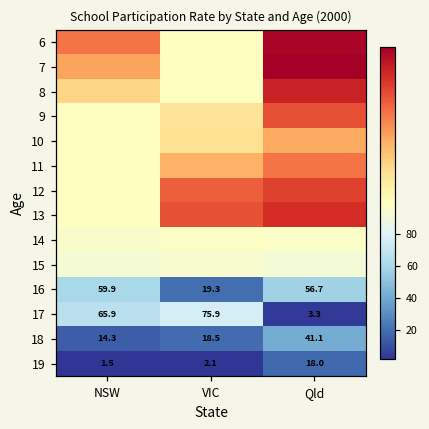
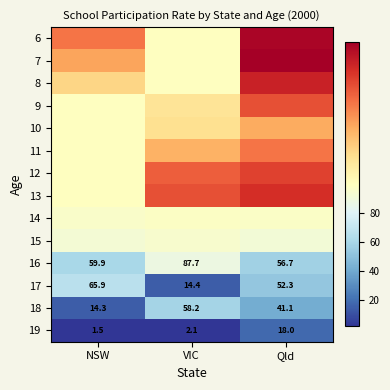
16, VIC: 19.3 -> 87.7
17, VIC: 75.9 -> 14.4
17, Qld: 3.3 -> 52.3
18, VIC: 18.5 -> 58.2
